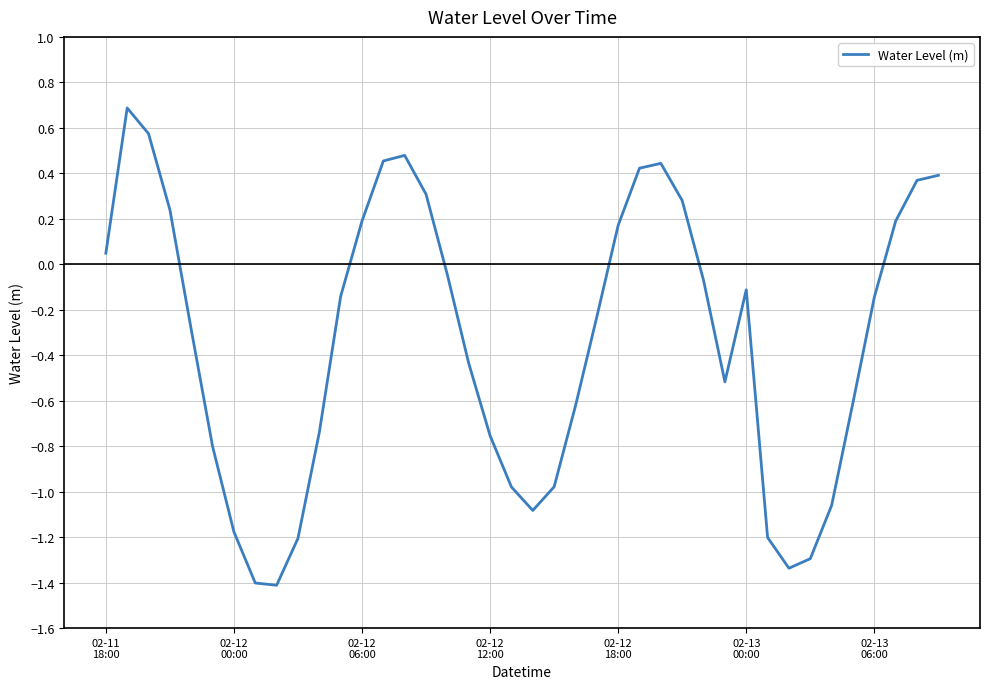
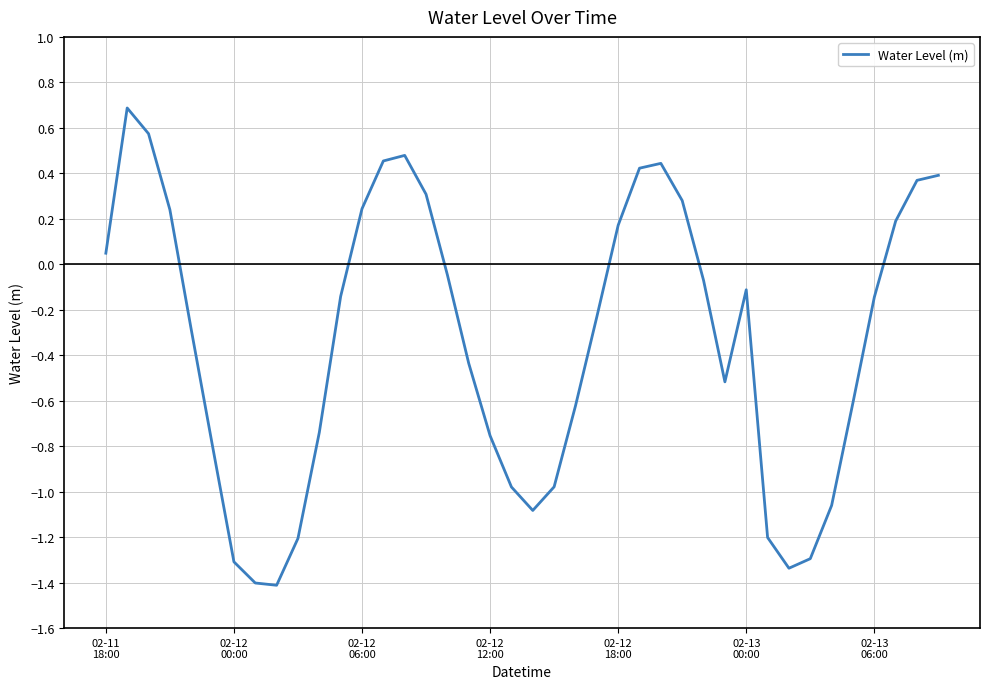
02-12 00:00: -1.18 -> -1.31
02-12 06:00: 0.19 -> 0.24
